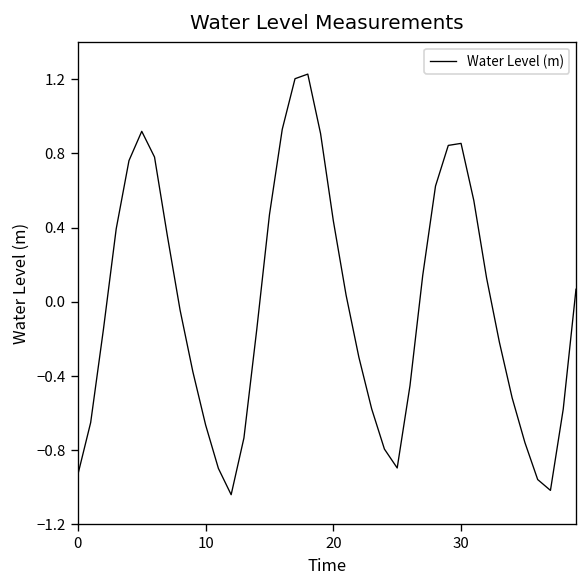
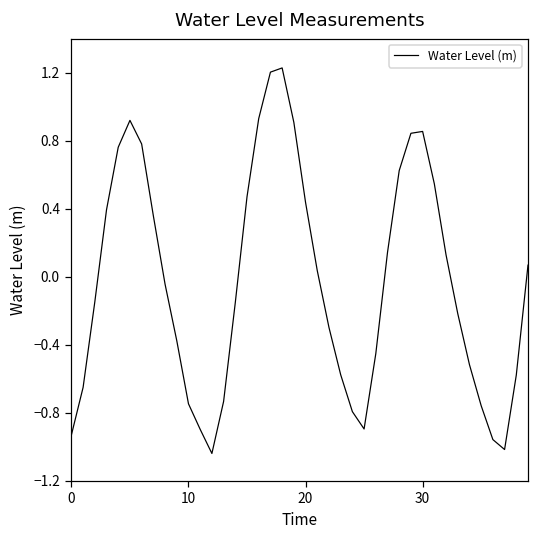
10: -0.66 -> -0.75
